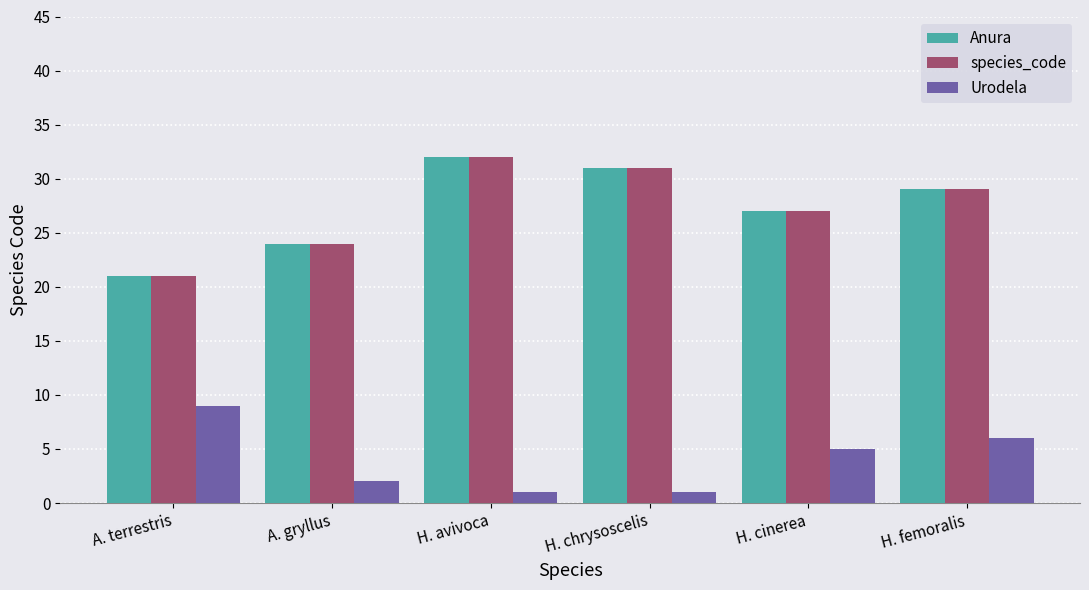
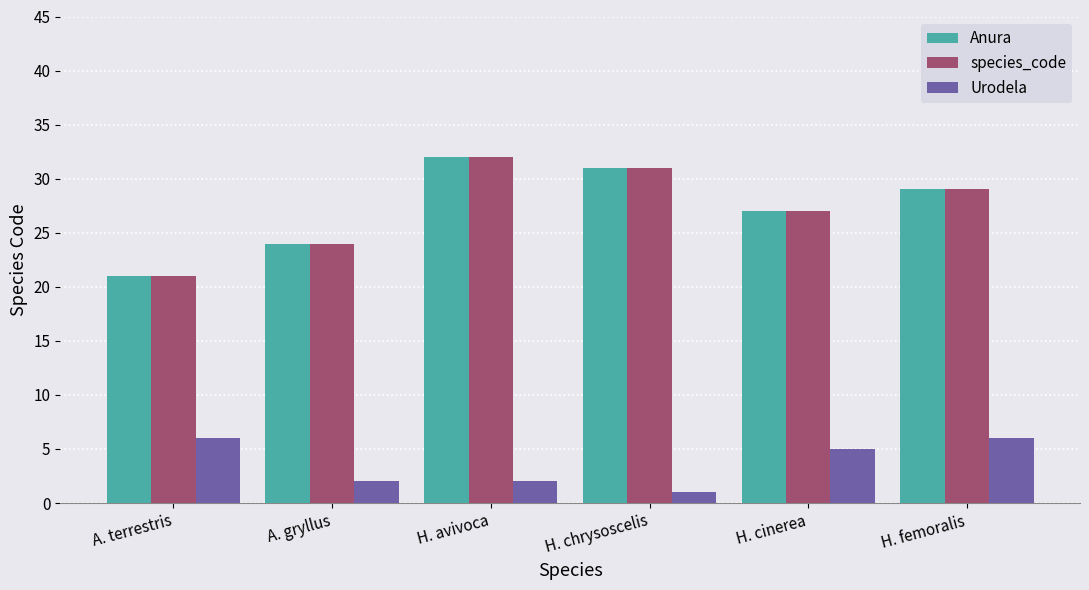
Urodela, A. terrestris: 9 -> 6
Urodela, H. avivoca: 1 -> 2
